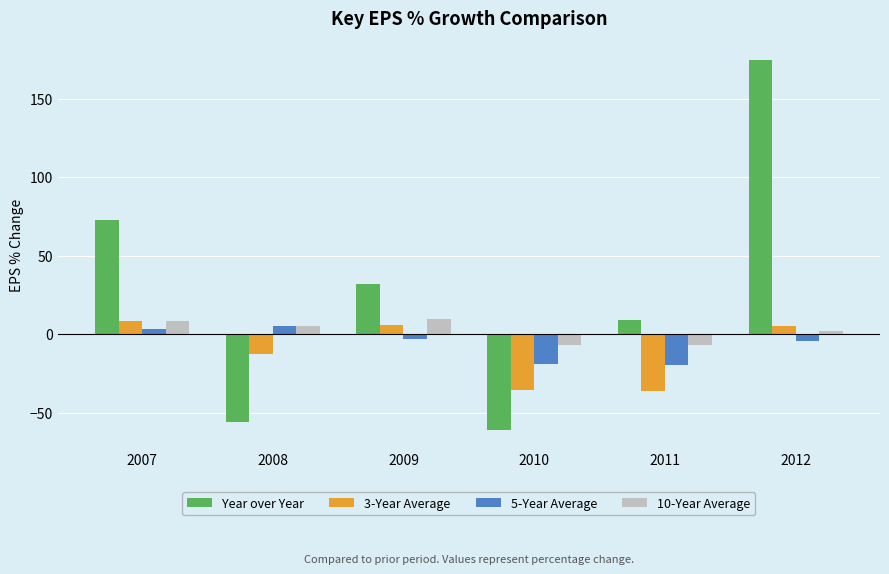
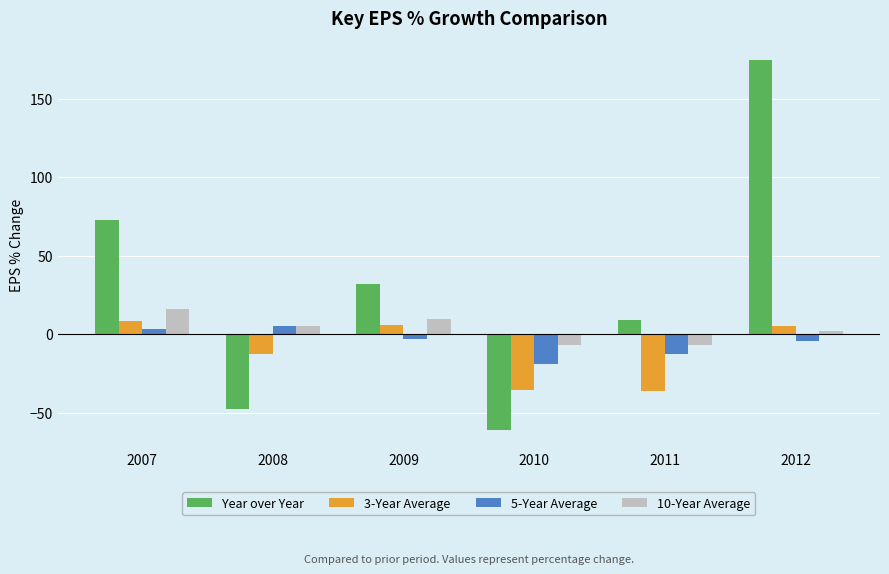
10-Year Average, 2007: 8 -> 16
Year over Year, 2008: -56 -> -48
5-Year Average, 2011: -20 -> -13
